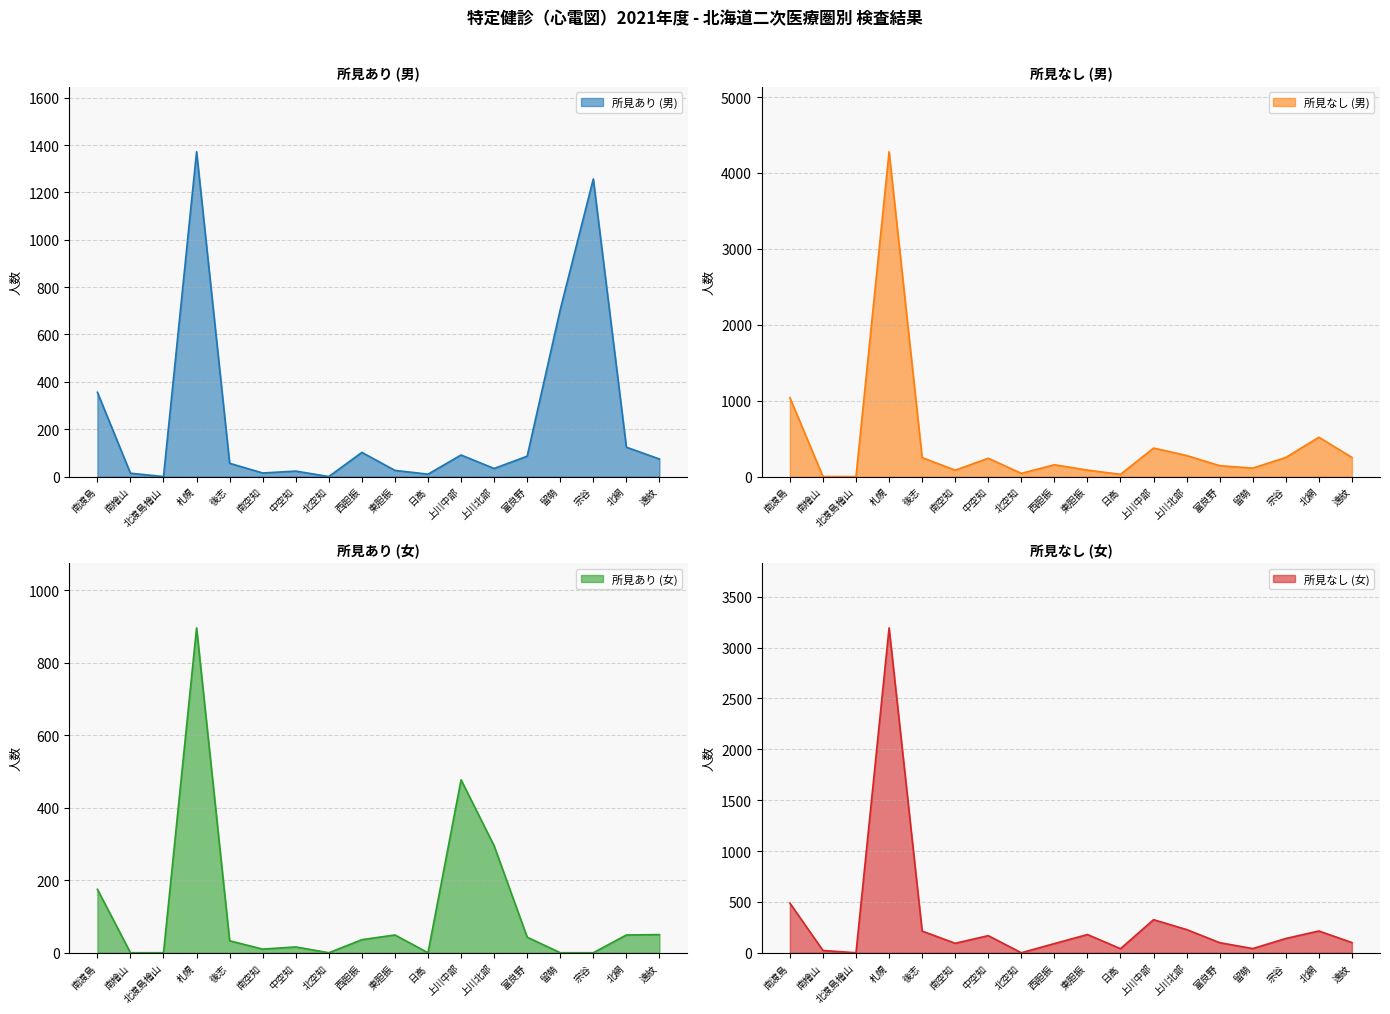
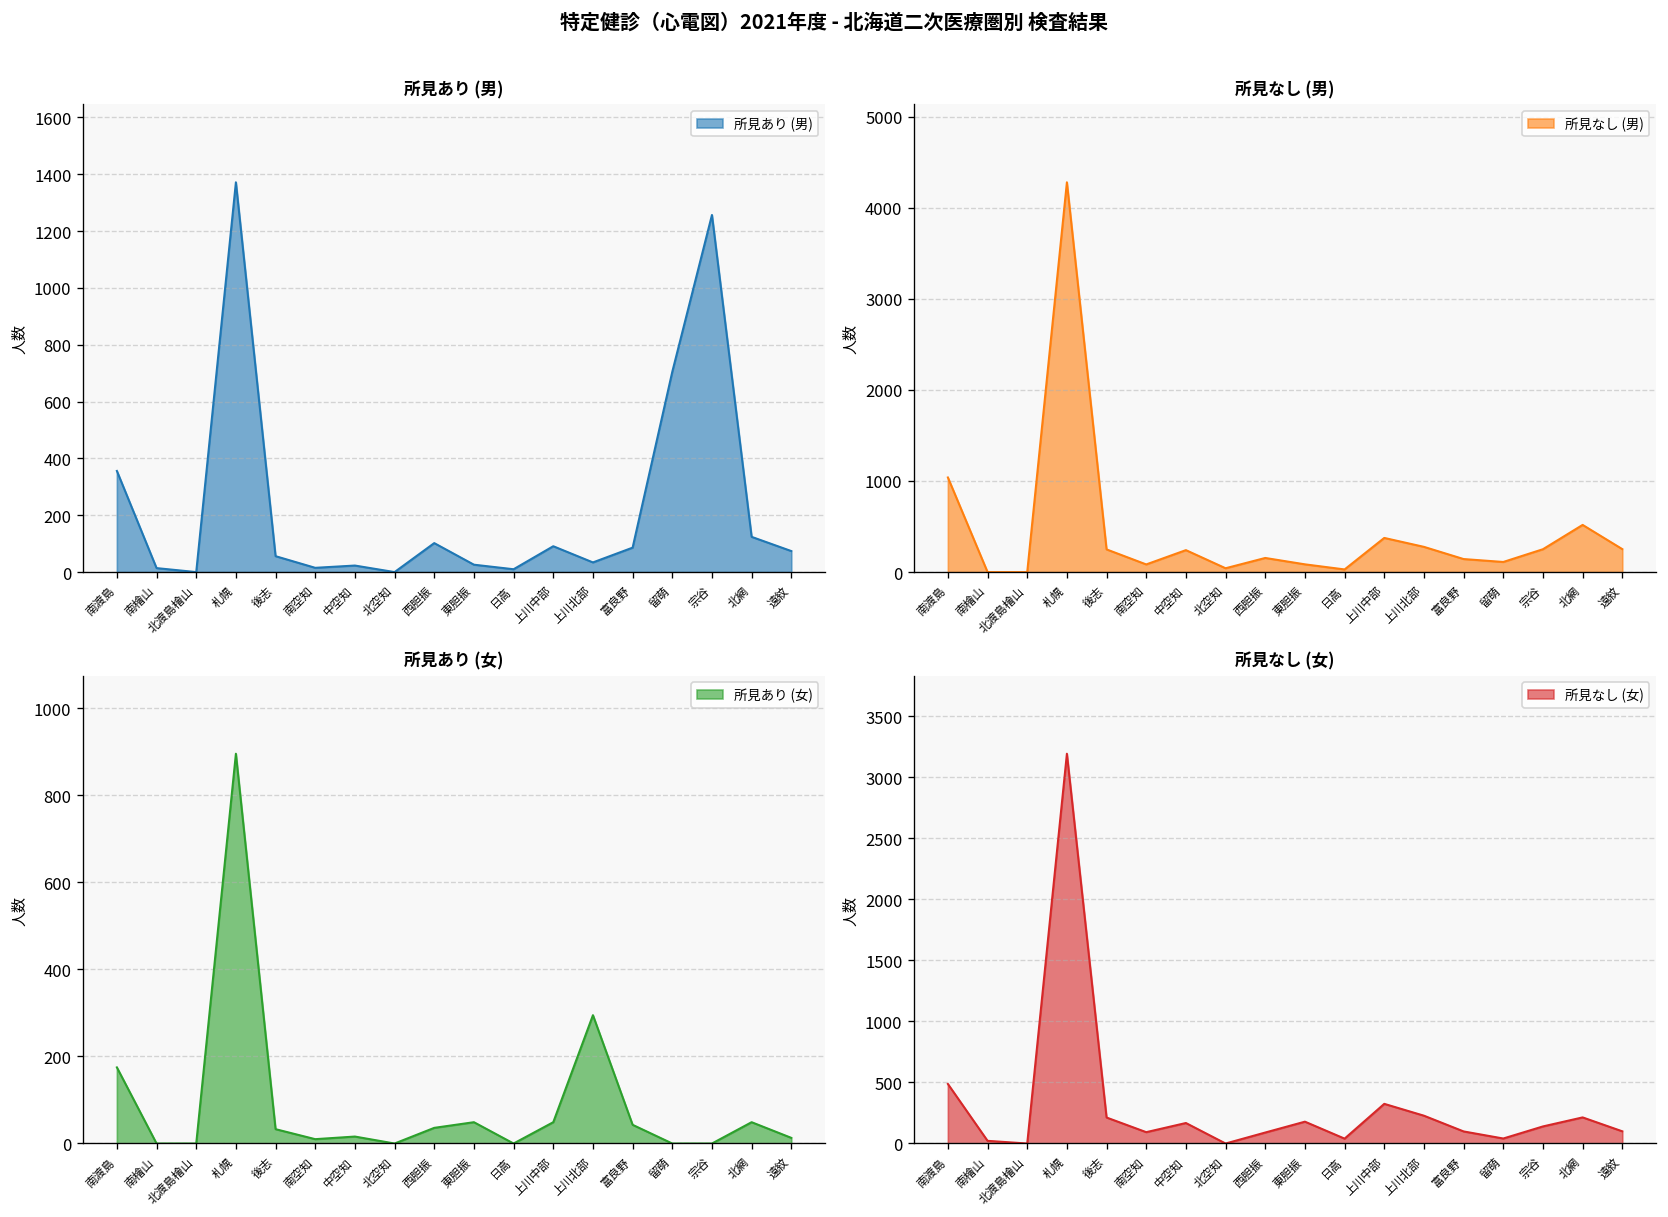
所見あり (女), 上川中部: 480 -> 50
所見あり (女), 遠紋: 50 -> 10
